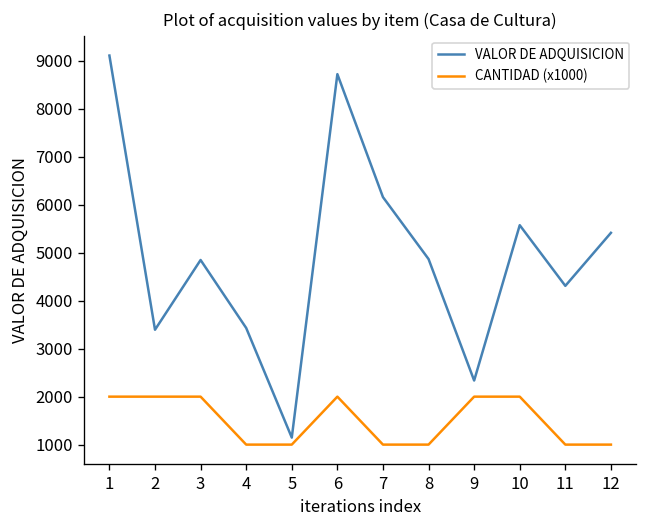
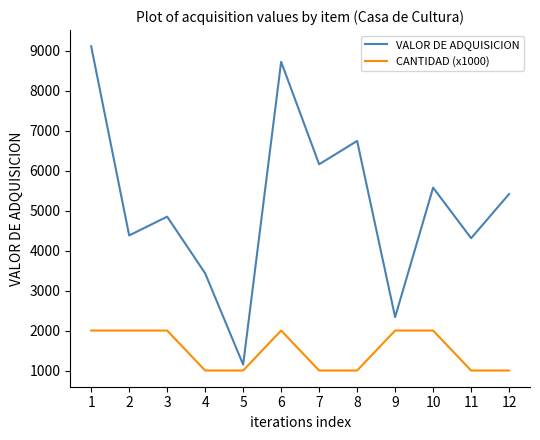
VALOR DE ADQUISICION, 2: 3400 -> 4400
VALOR DE ADQUISICION, 8: 4900 -> 6700
